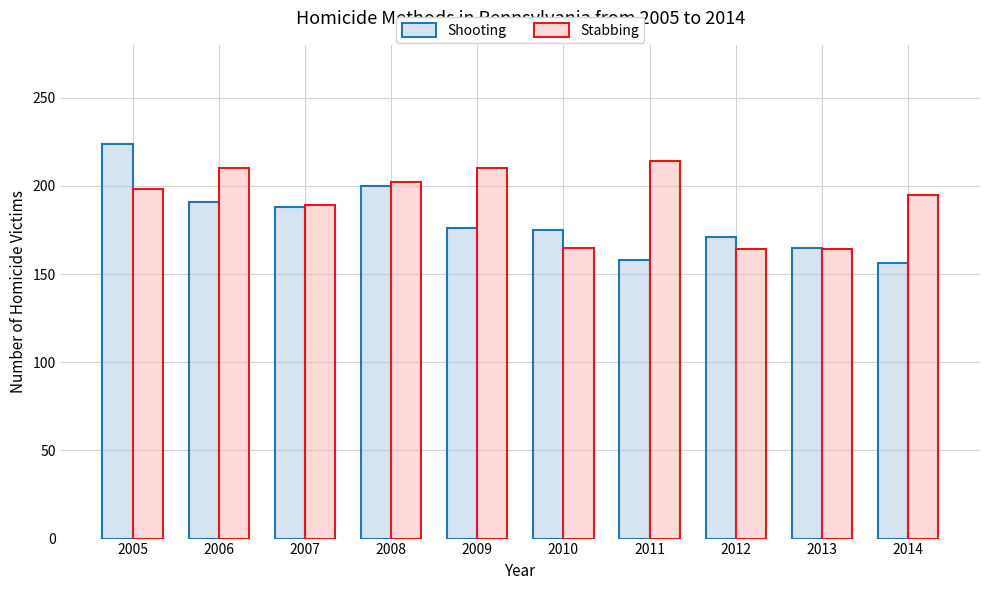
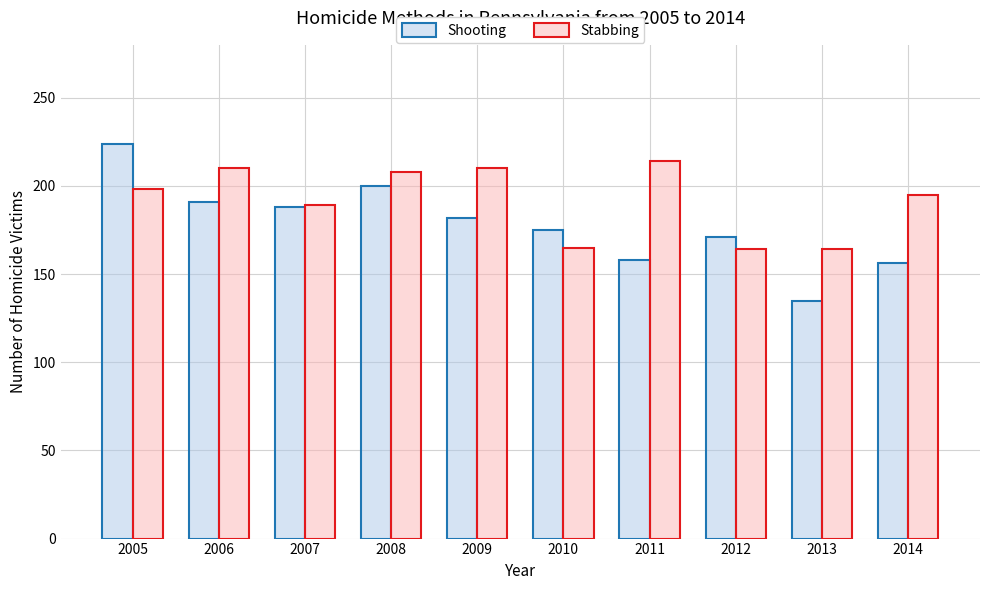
Stabbing, 2008: 202 -> 208
Shooting, 2009: 176 -> 182
Shooting, 2013: 165 -> 135
